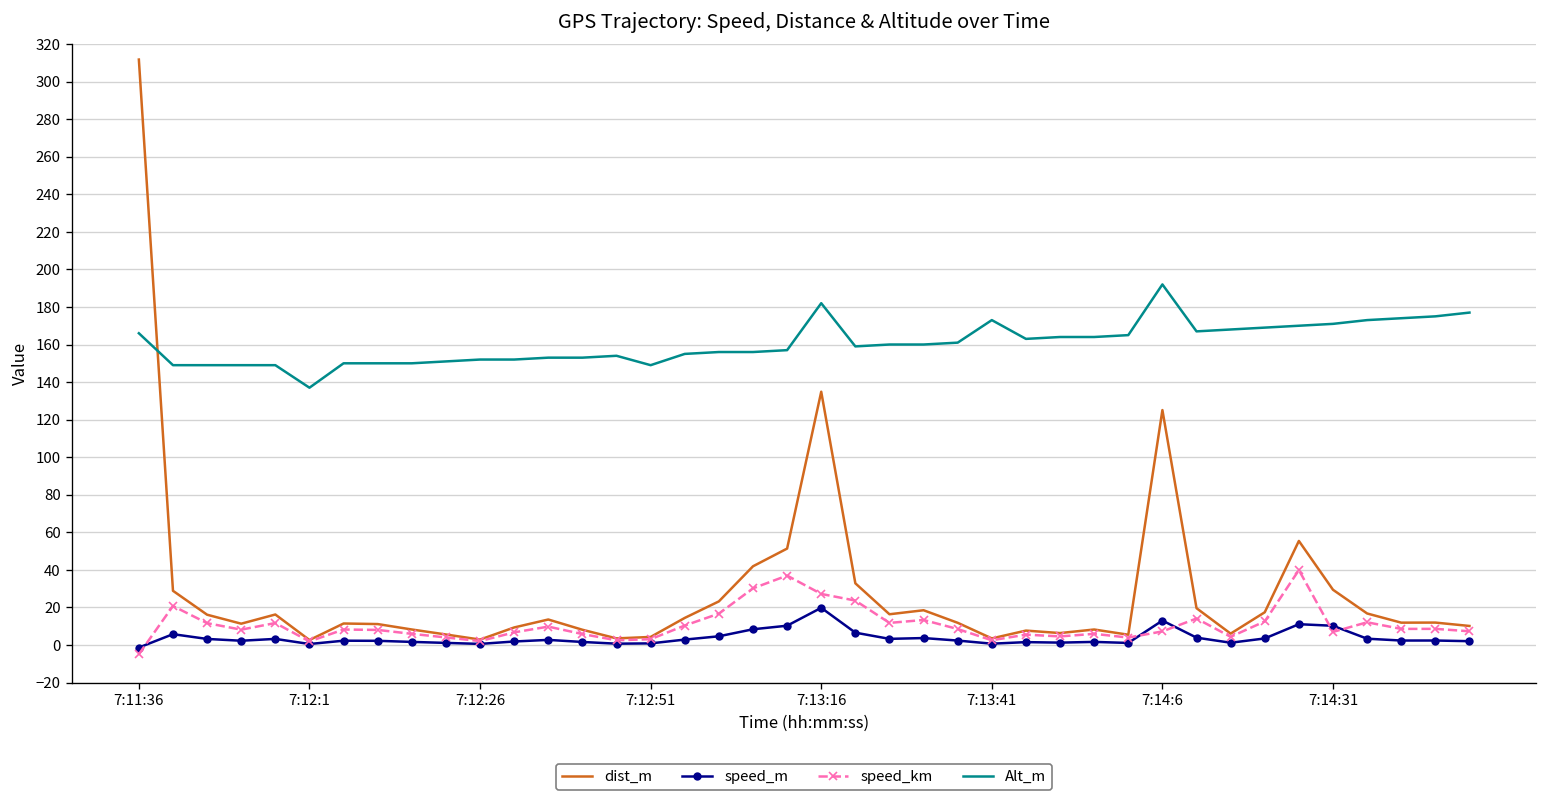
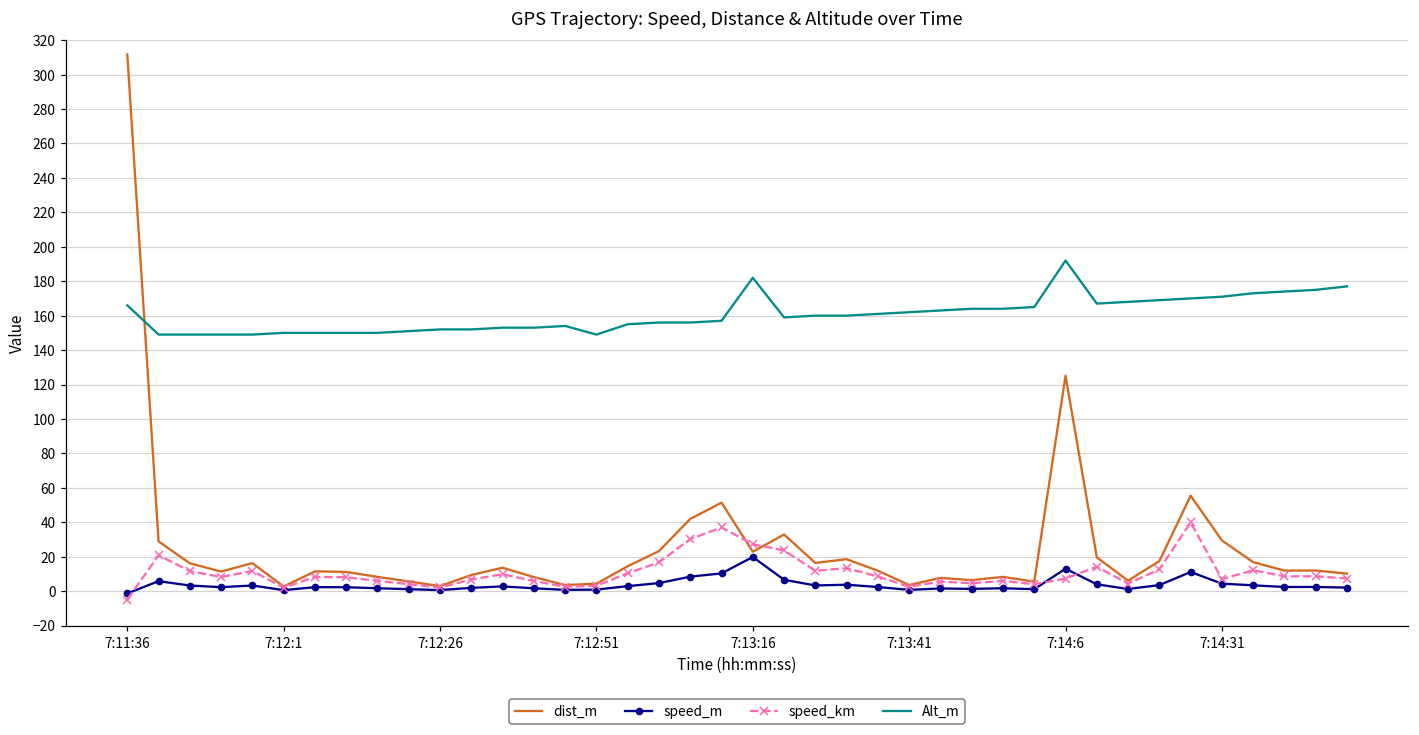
Alt_m, 7:12:1: 137 -> 150
dist_m, 7:13:16: 135 -> 23
Alt_m, 7:13:41: 173 -> 162
speed_m, 7:14:31: 10 -> 4
